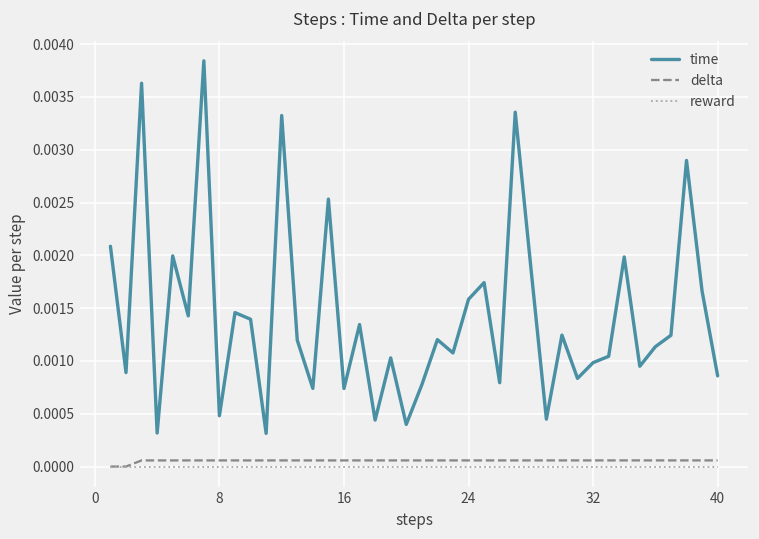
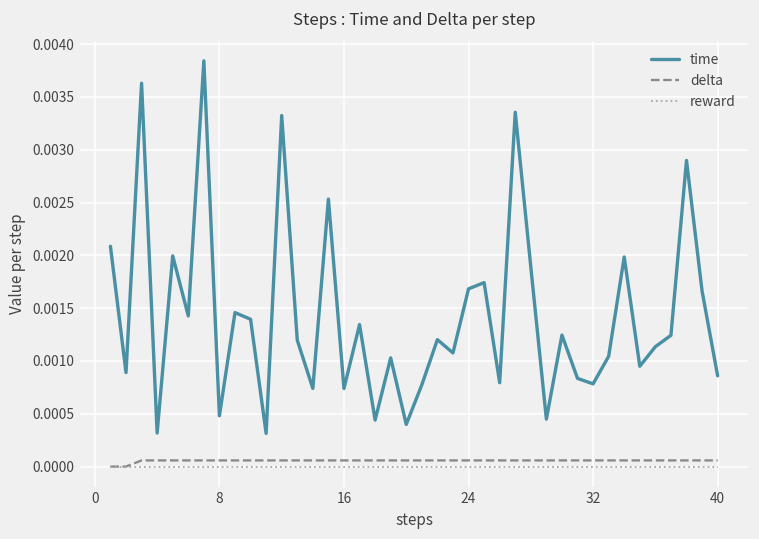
time, 24: 0.0016 -> 0.0017
time, 32: 0.0010 -> 0.0008
